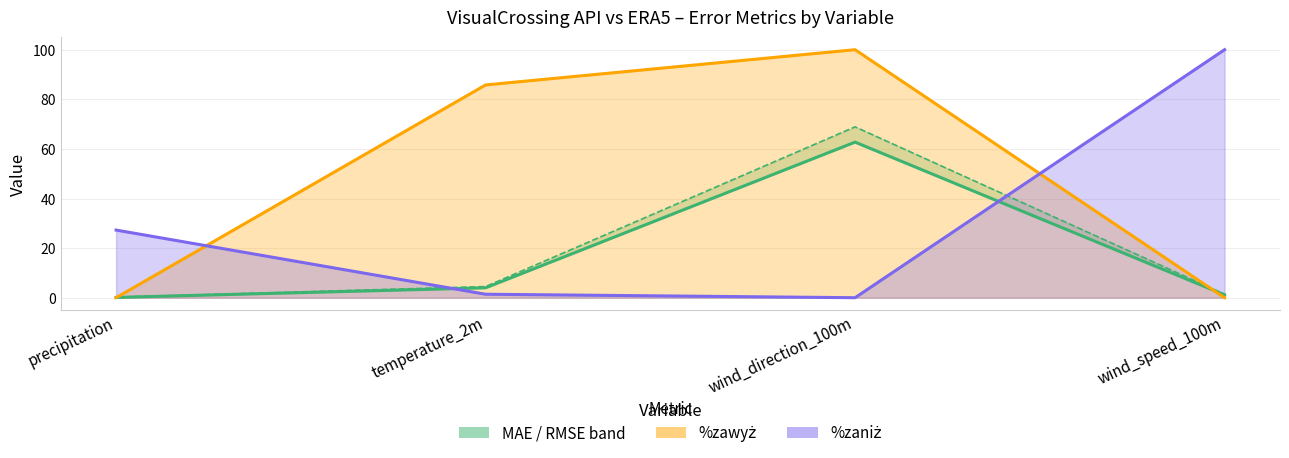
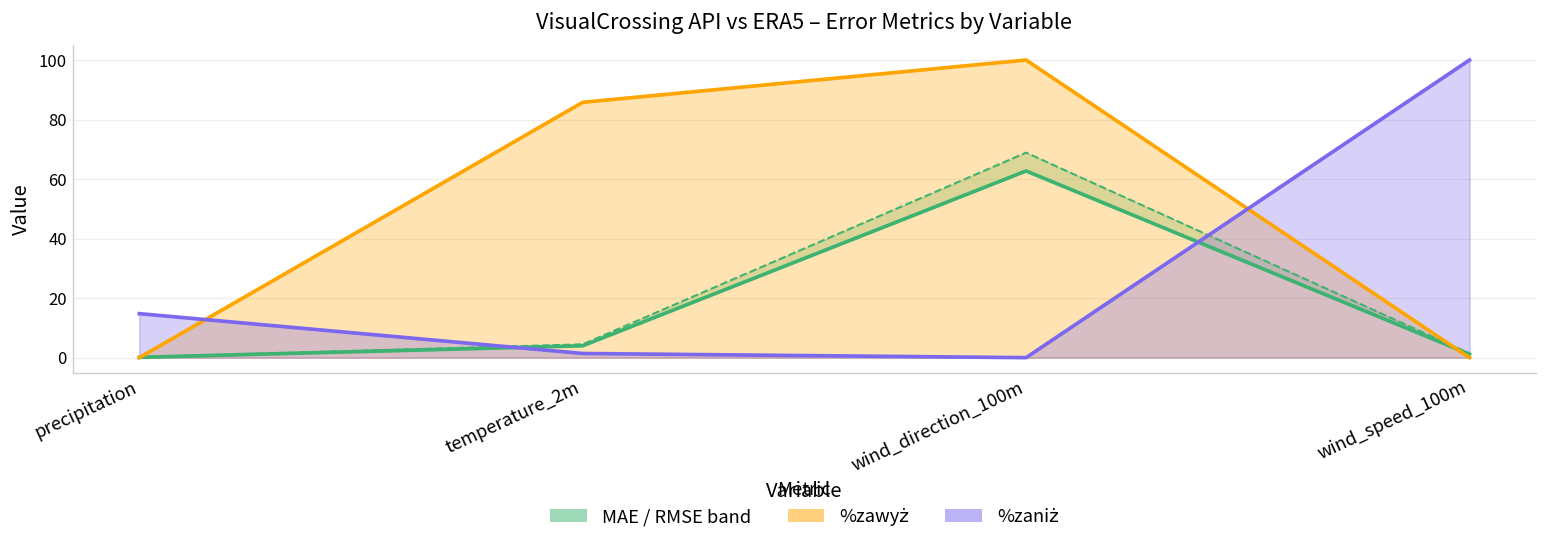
%zaniż, precipitation: 27 -> 15
